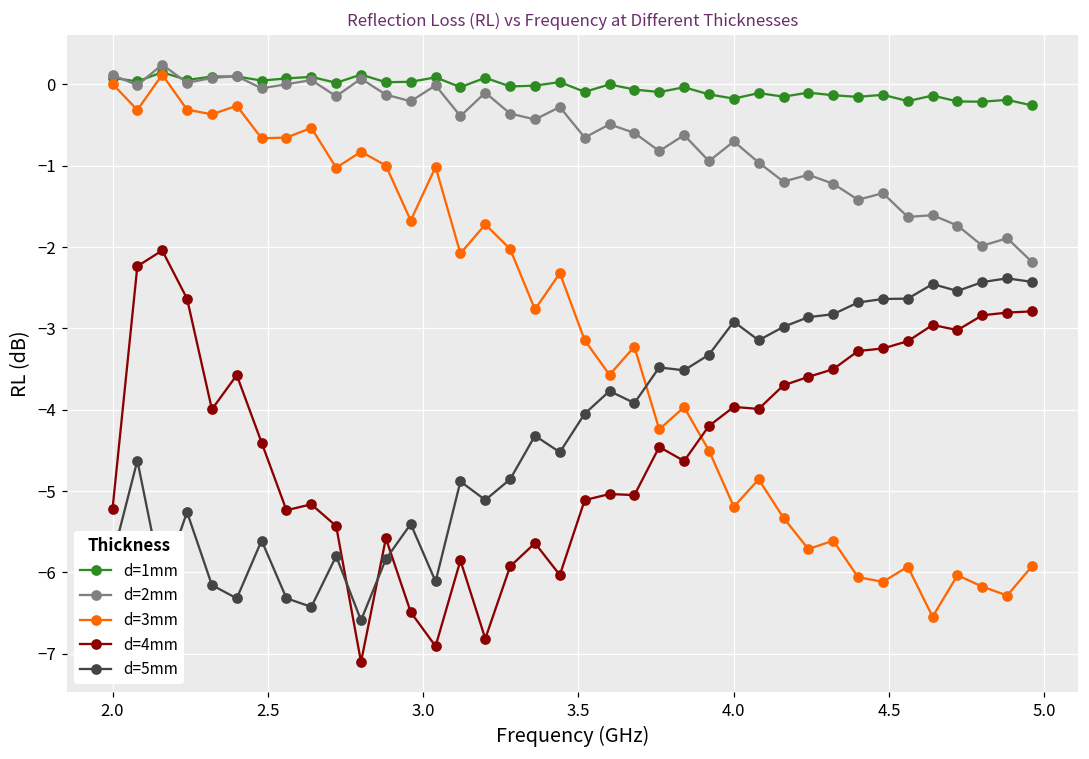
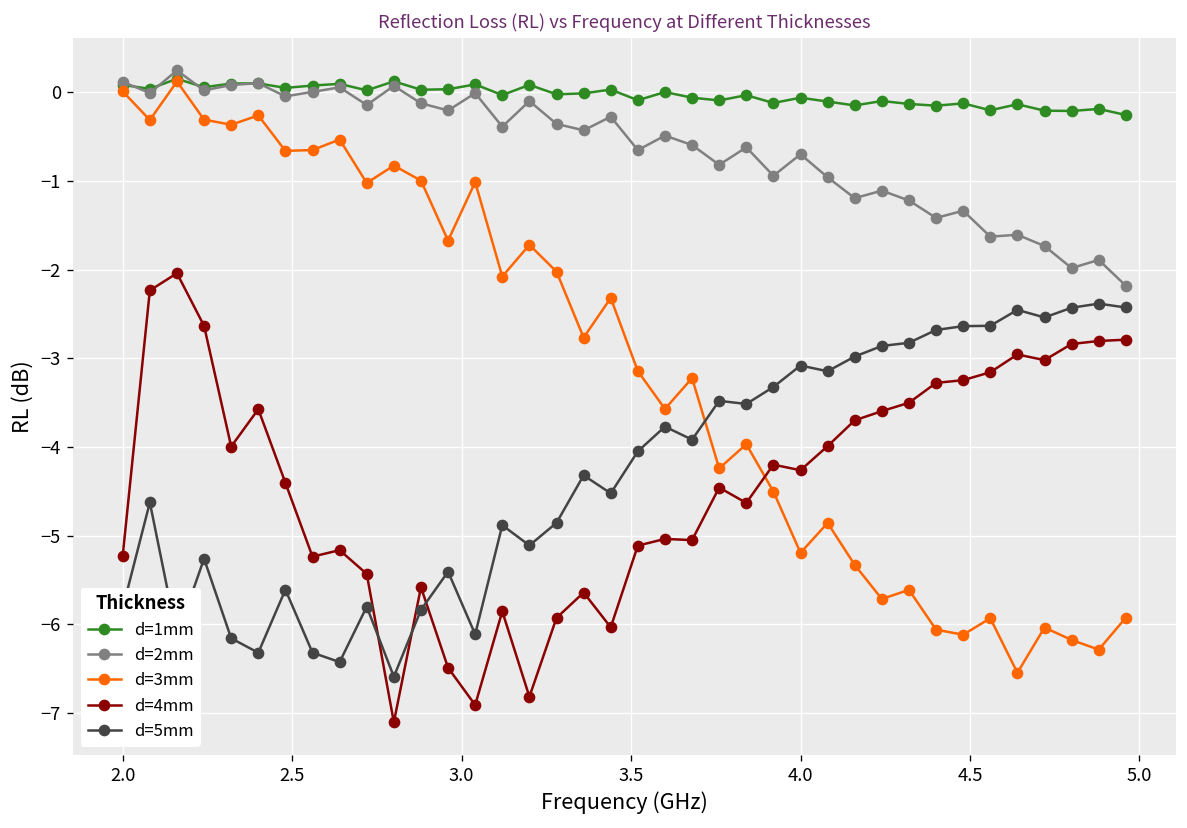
d=1mm, 4.0: -0.2 -> -0.1
d=4mm, 4.0: -4.0 -> -4.3
d=5mm, 4.0: -2.9 -> -3.1
